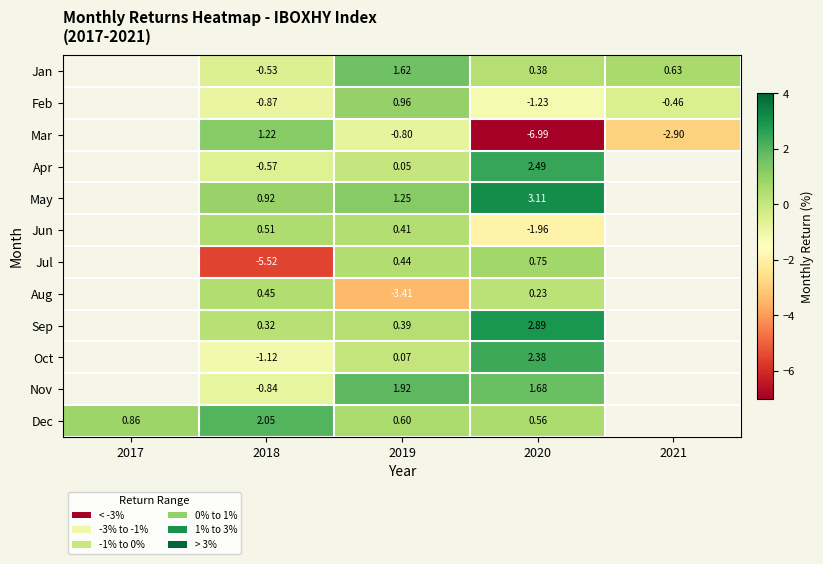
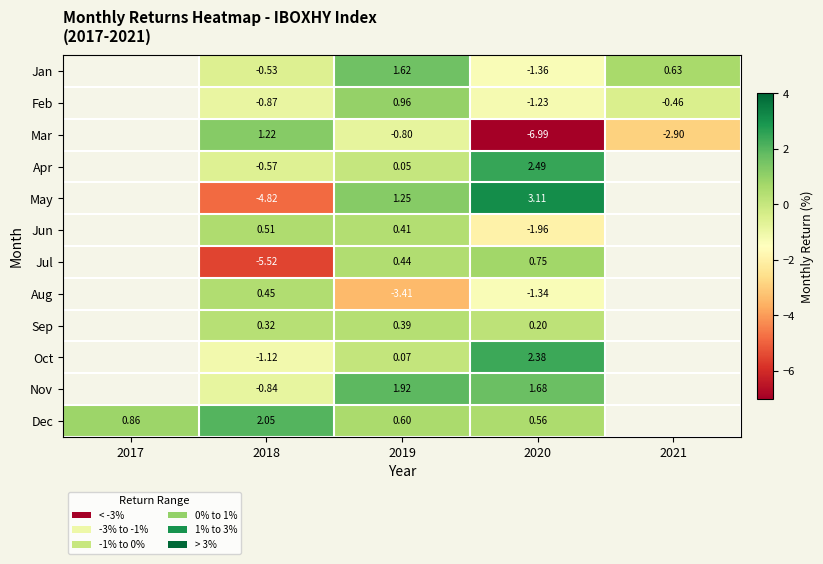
Jan, 2020: 0.38 -> -1.36
May, 2018: 0.92 -> -4.82
Aug, 2020: 0.23 -> -1.34
Sep, 2020: 2.89 -> 0.20
